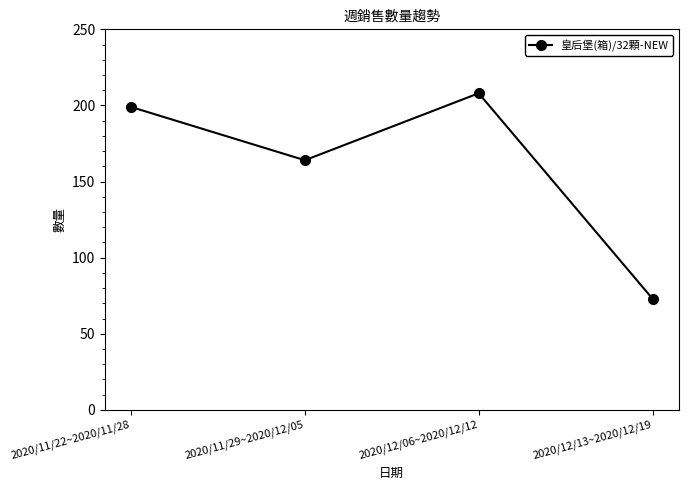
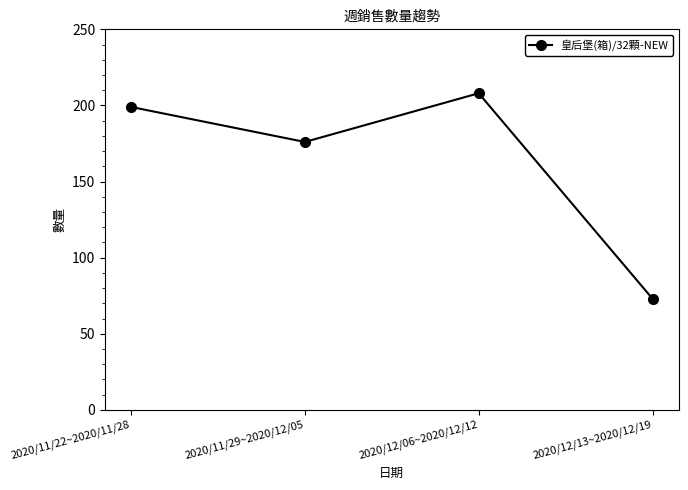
2020/11/29~2020/12/05: 164 -> 176
